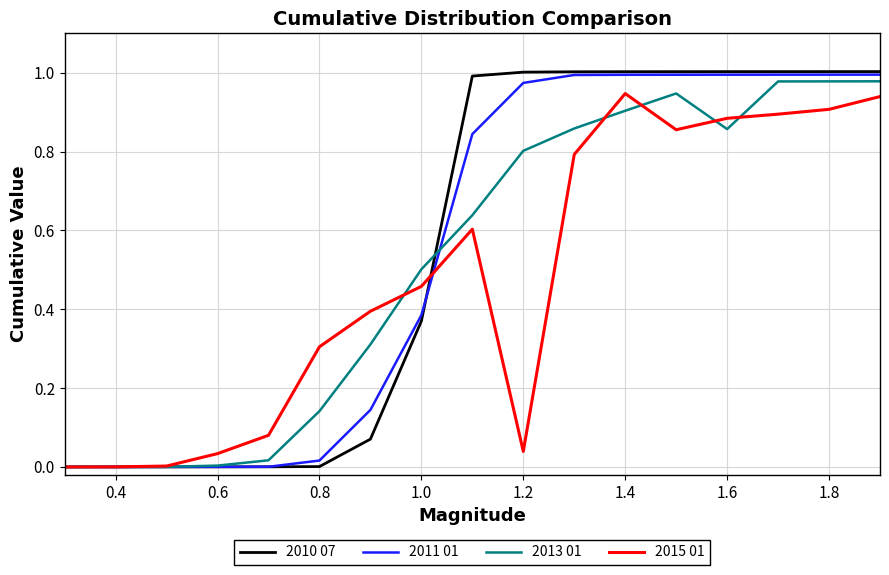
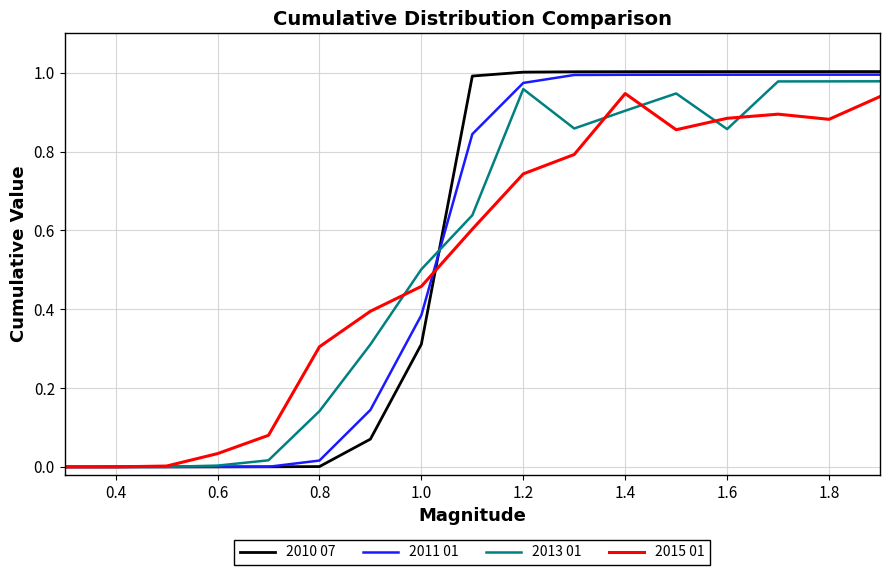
2010 07, 1.0: 0.37 -> 0.31
2013 01, 1.2: 0.80 -> 0.96
2015 01, 1.2: 0.04 -> 0.74
2015 01, 1.8: 0.91 -> 0.88
